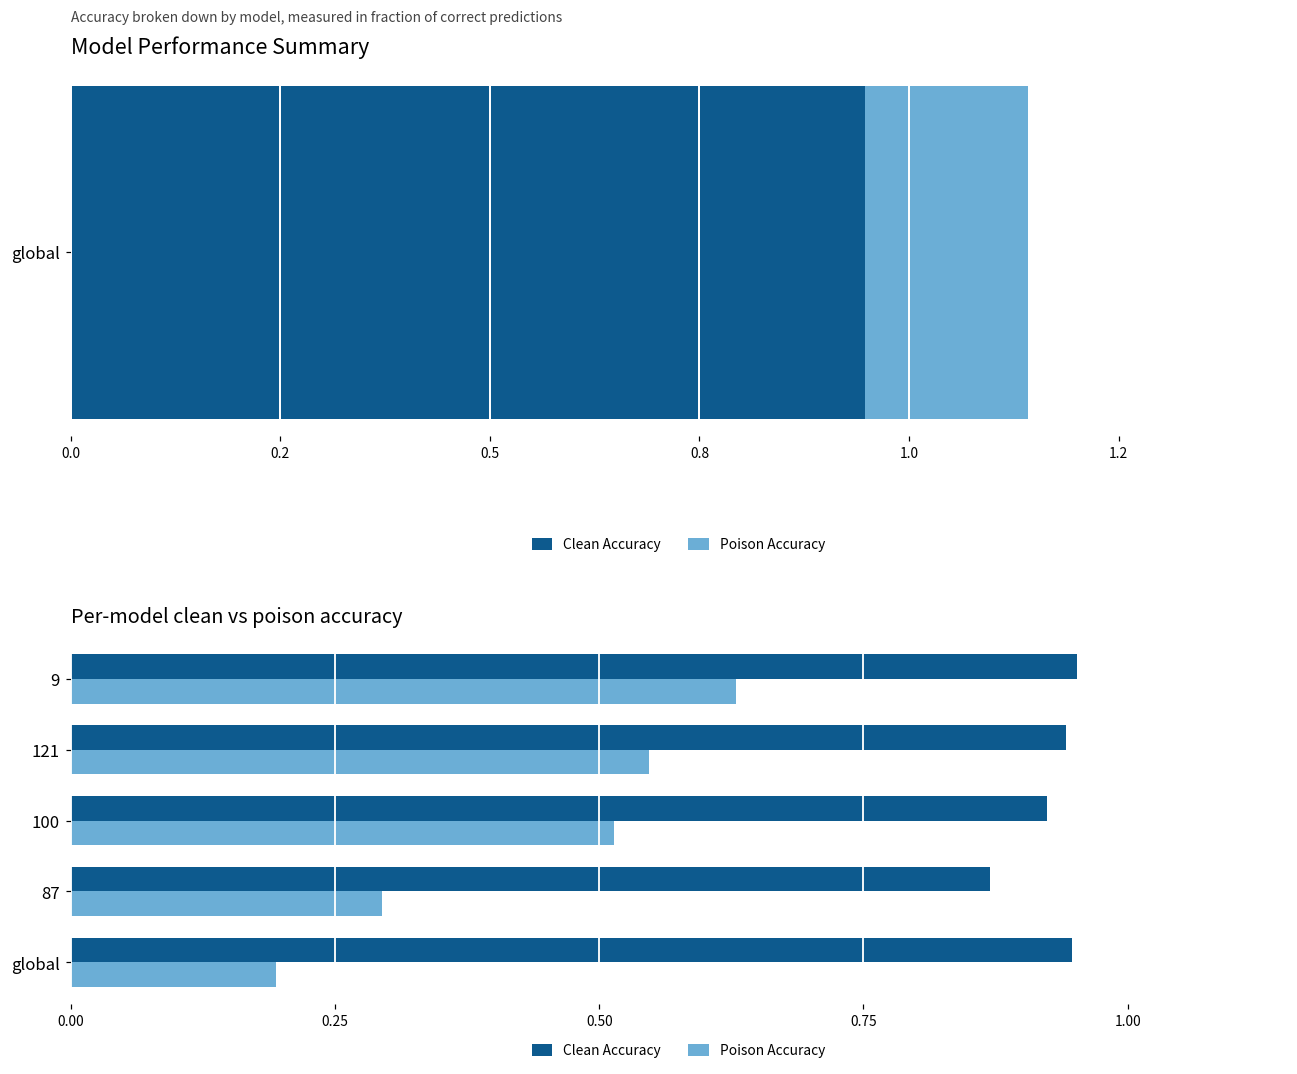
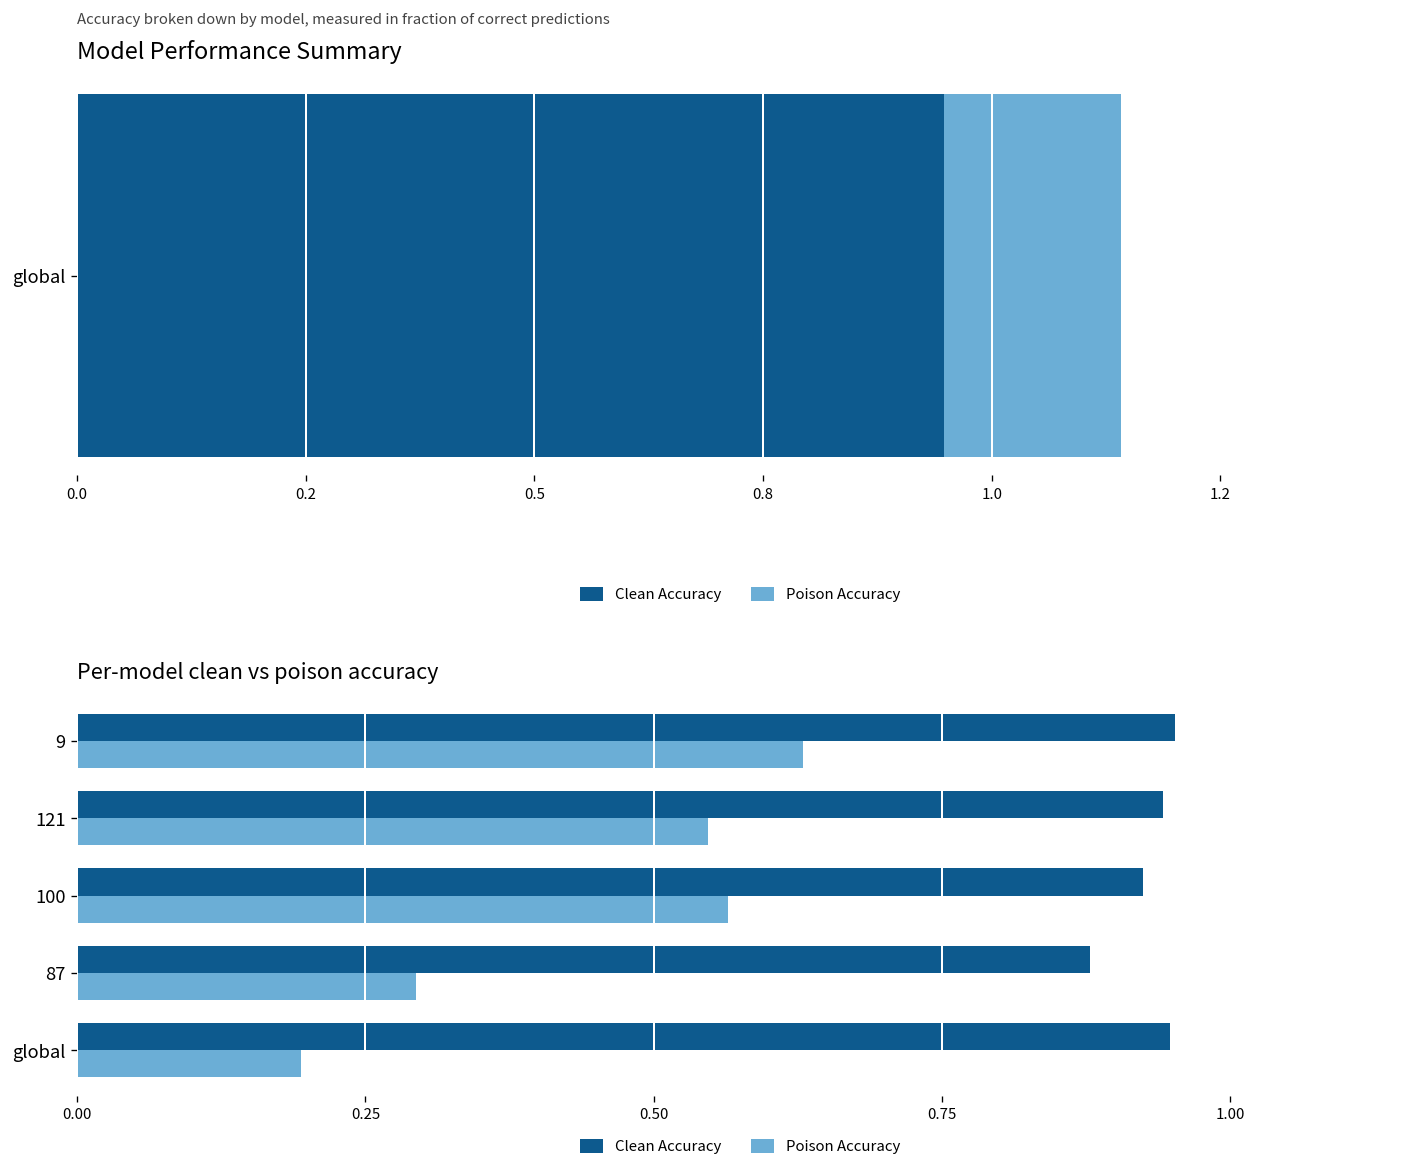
Per-model clean vs poison accuracy, Poison Accuracy, 100: 0.51 -> 0.56
Per-model clean vs poison accuracy, Clean Accuracy, 87: 0.87 -> 0.88
